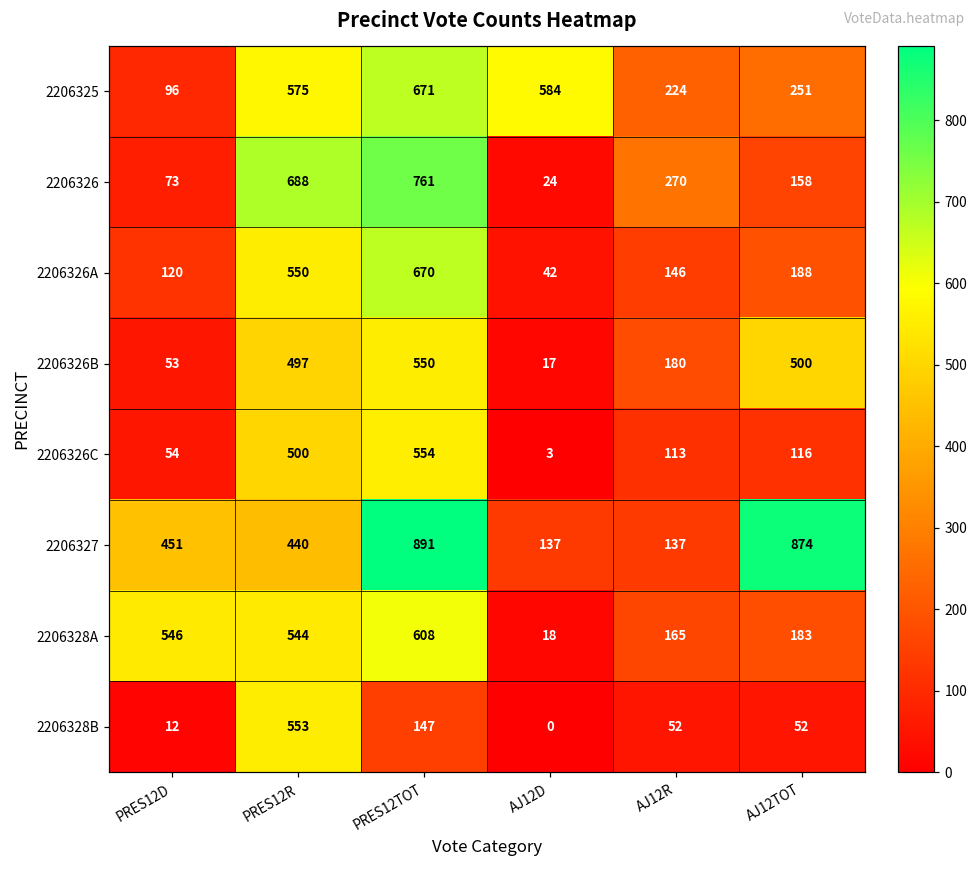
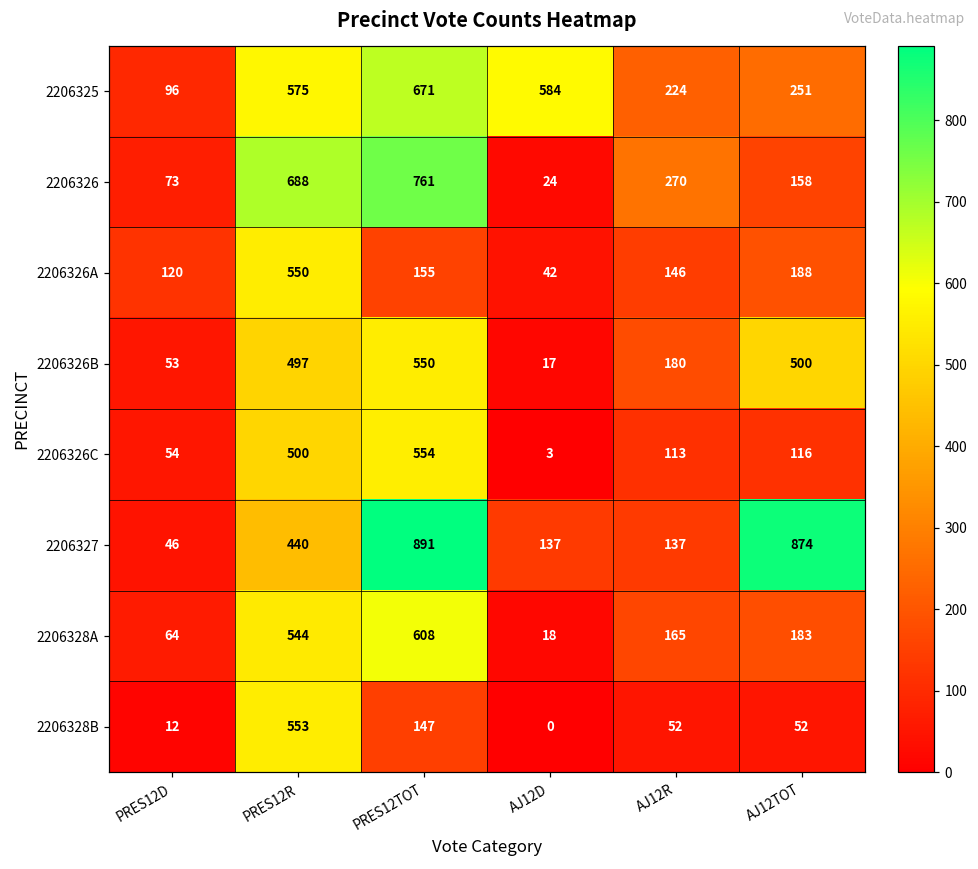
2206326A, PRES12TOT: 670 -> 155
2206327, PRES12D: 451 -> 46
2206328A, PRES12D: 546 -> 64
